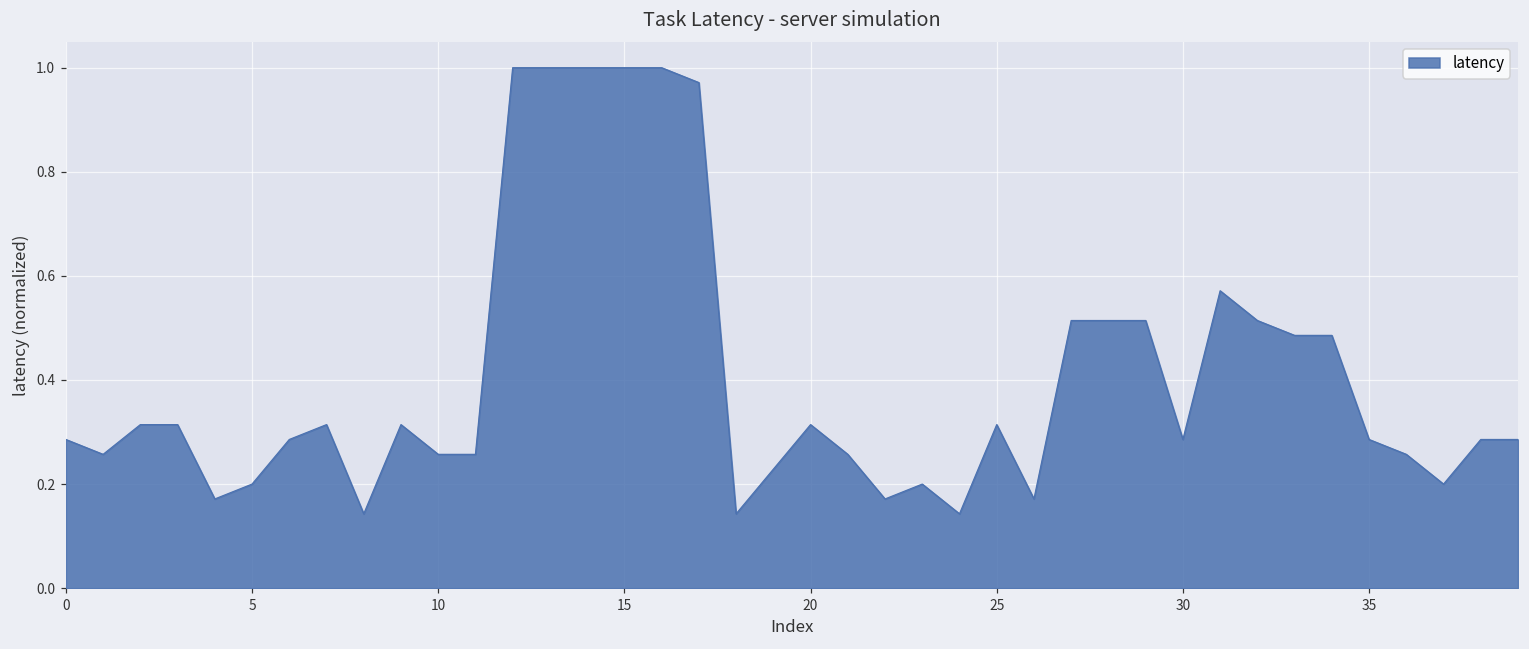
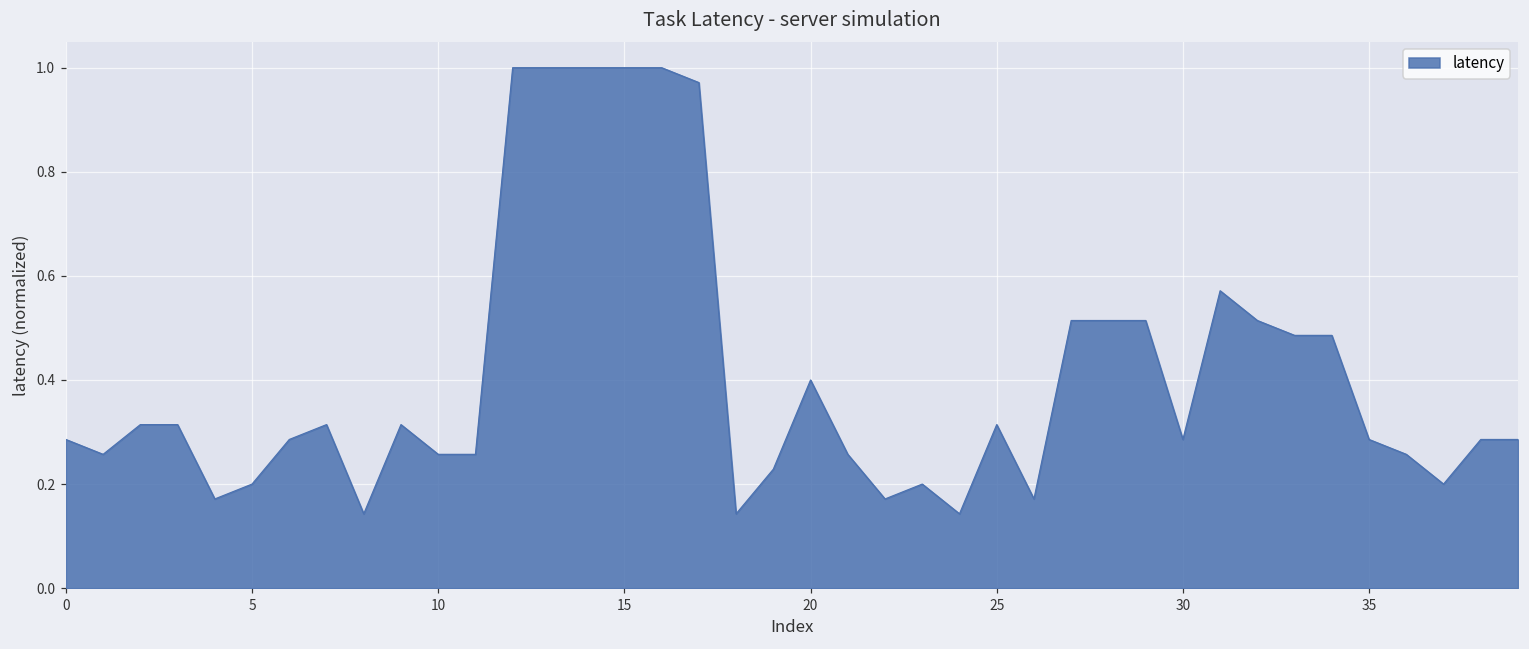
20: 0.31 -> 0.40
